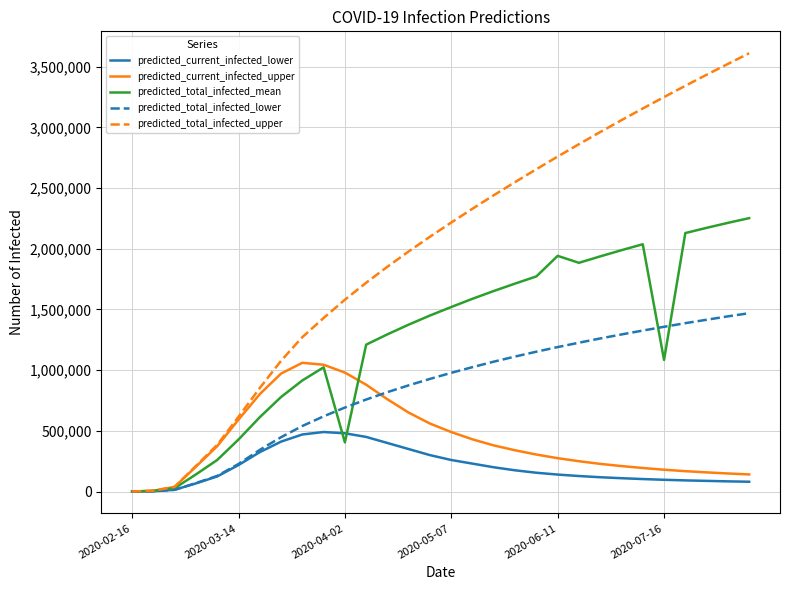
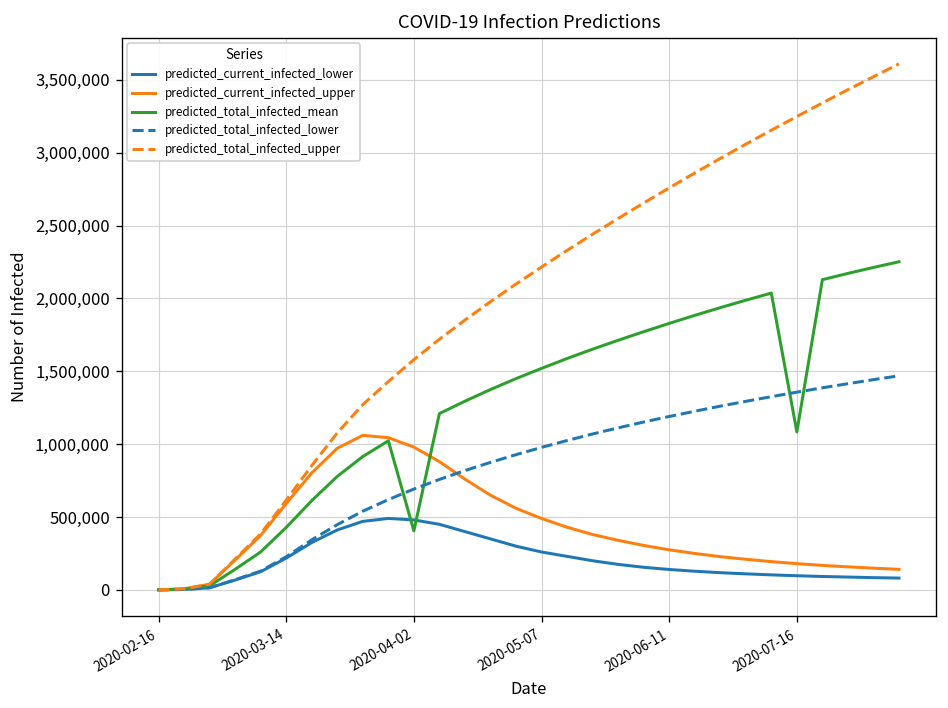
predicted_total_infected_mean, 2020-06-11: 1,940,000 -> 1,830,000
